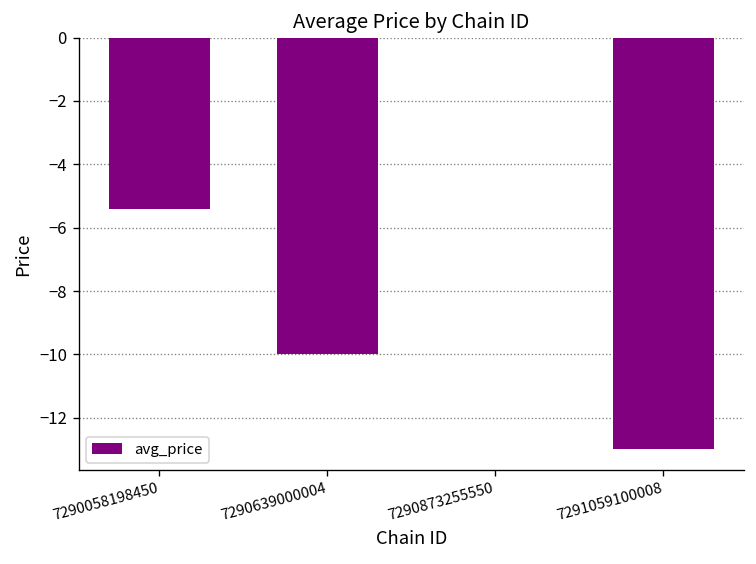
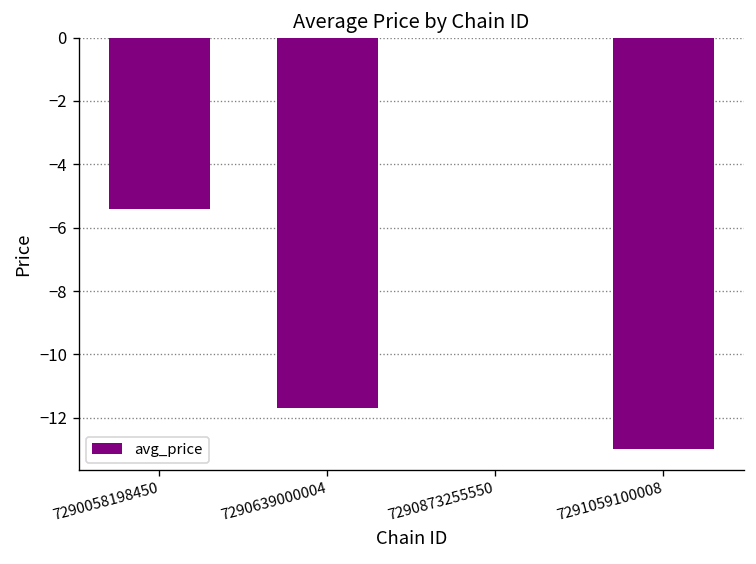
7290639000004: -10.0 -> -11.7
